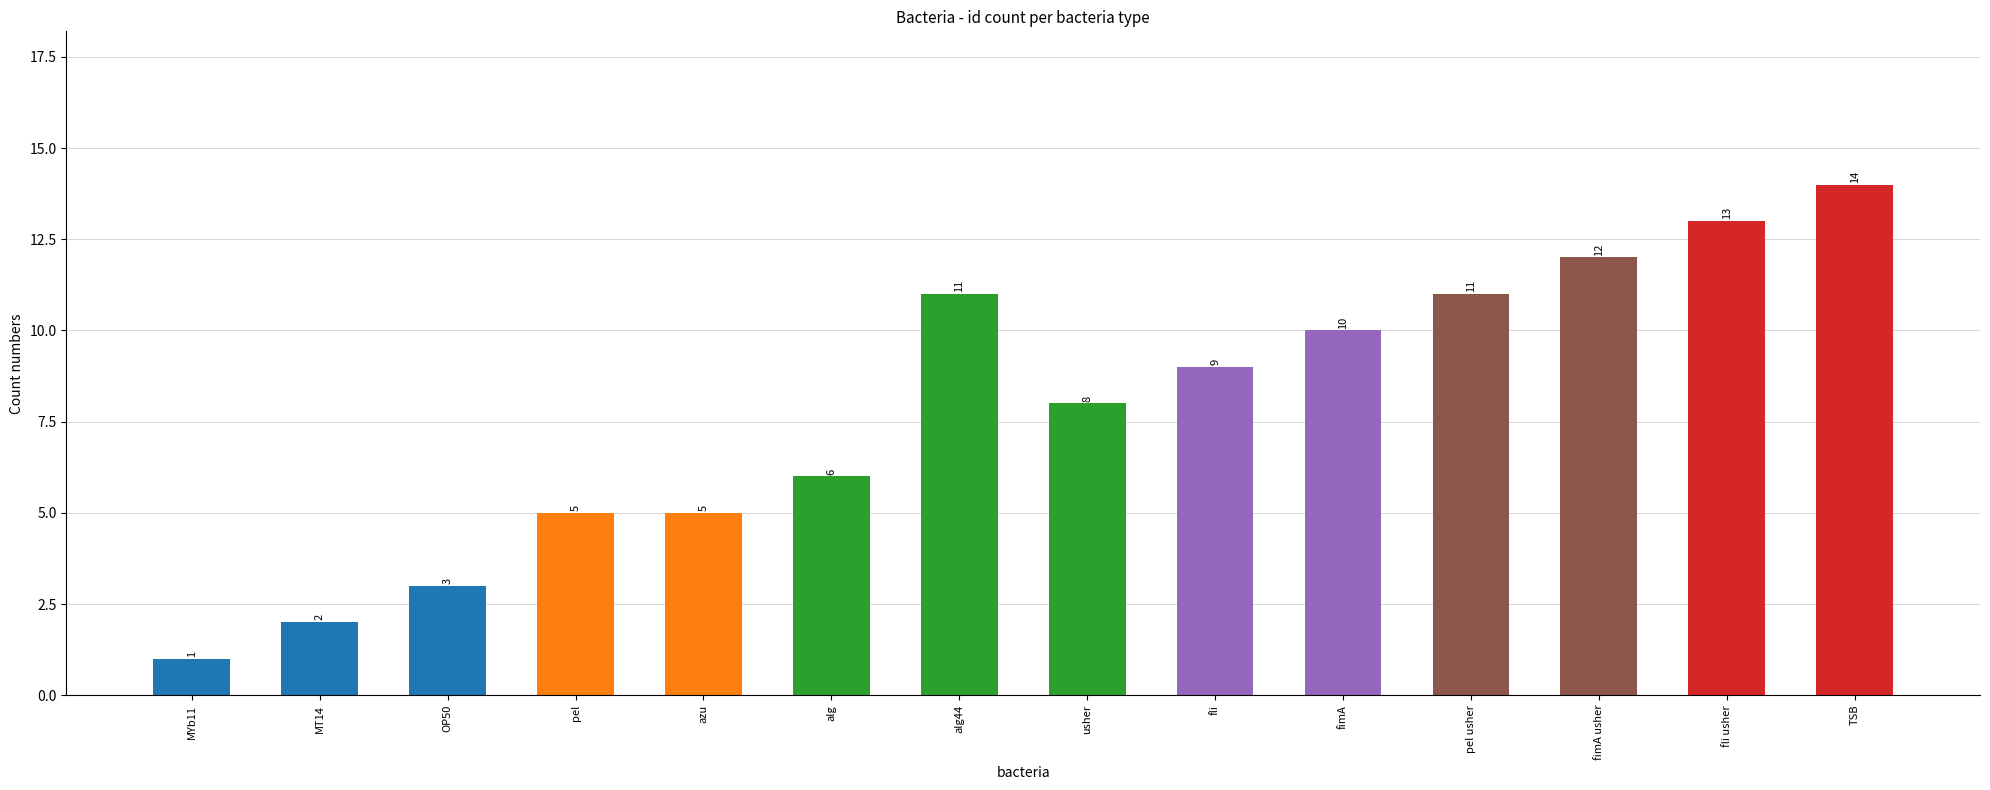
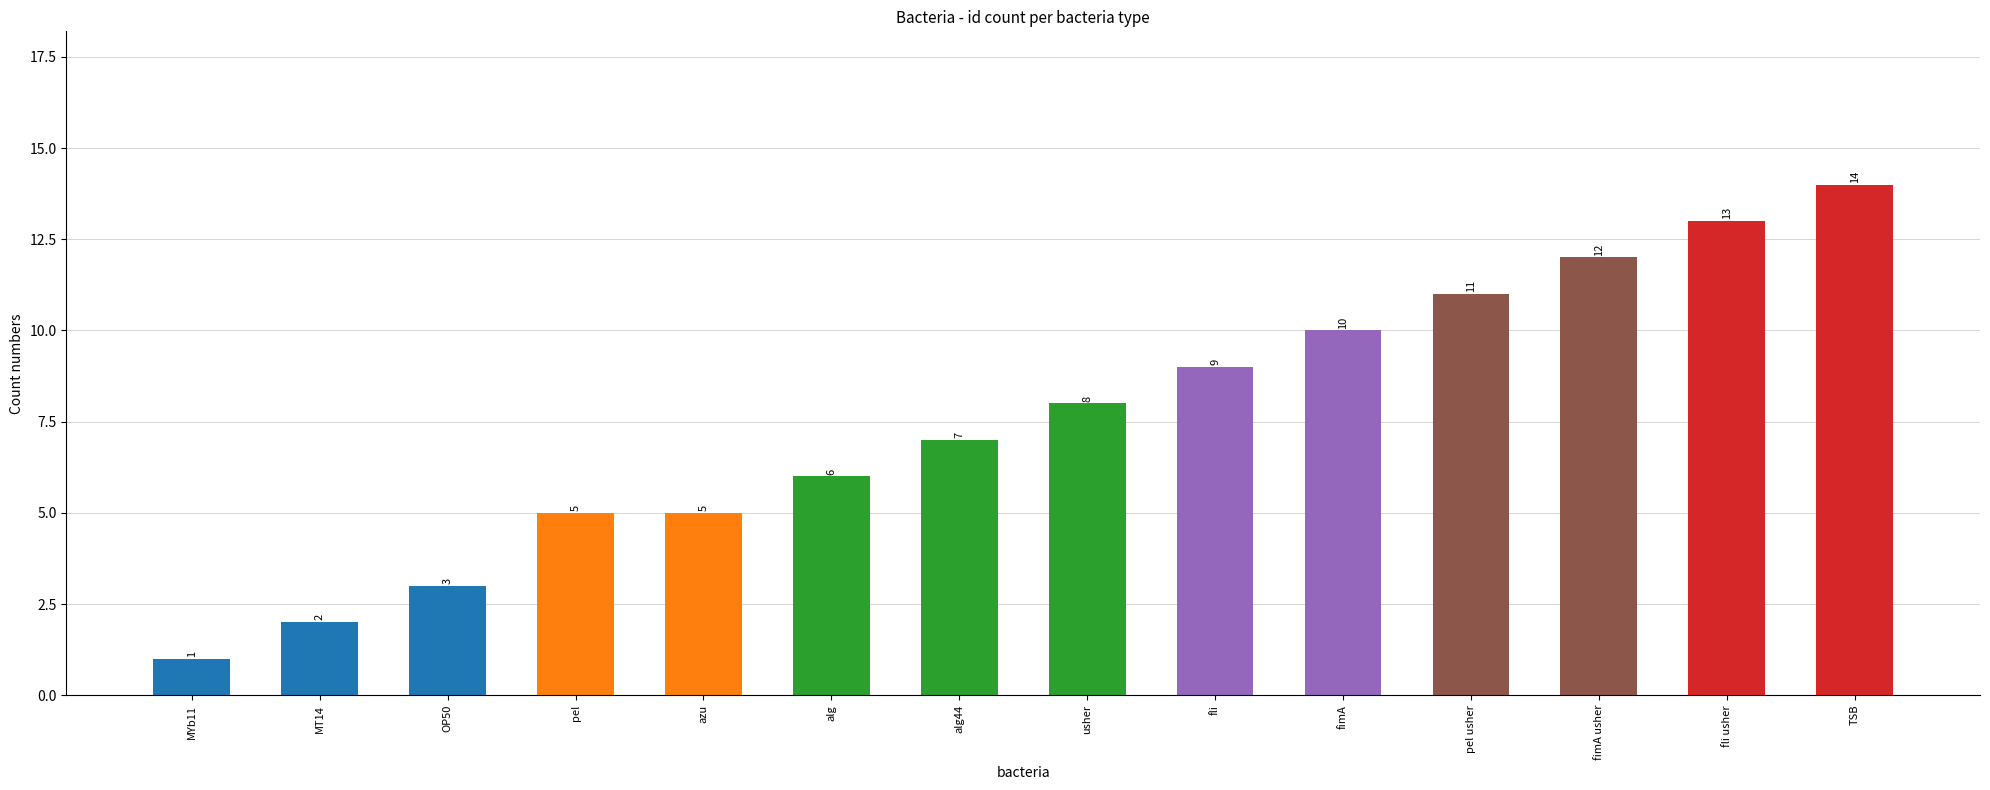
alg44: 11 -> 7
